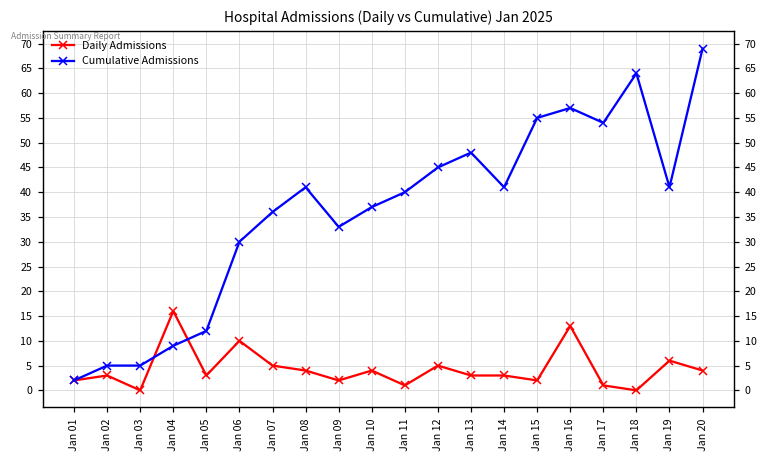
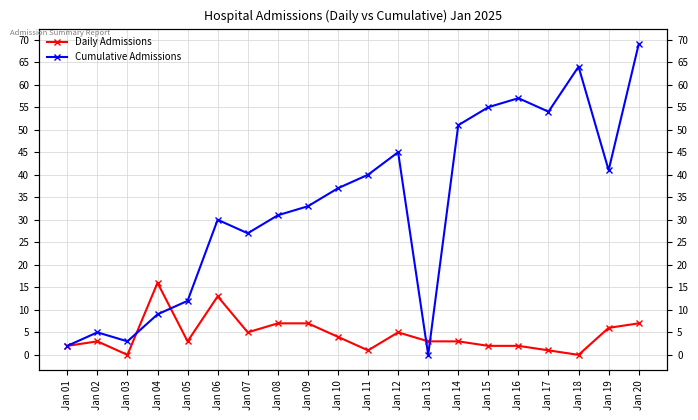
Cumulative Admissions, Jan 03: 5 -> 3
Daily Admissions, Jan 06: 10 -> 13
Cumulative Admissions, Jan 07: 36 -> 27
Daily Admissions, Jan 08: 4 -> 7
Cumulative Admissions, Jan 08: 41 -> 31
Daily Admissions, Jan 09: 2 -> 7
Cumulative Admissions, Jan 13: 48 -> 0
Cumulative Admissions, Jan 14: 41 -> 51
Daily Admissions, Jan 16: 13 -> 2
Daily Admissions, Jan 20: 4 -> 7
